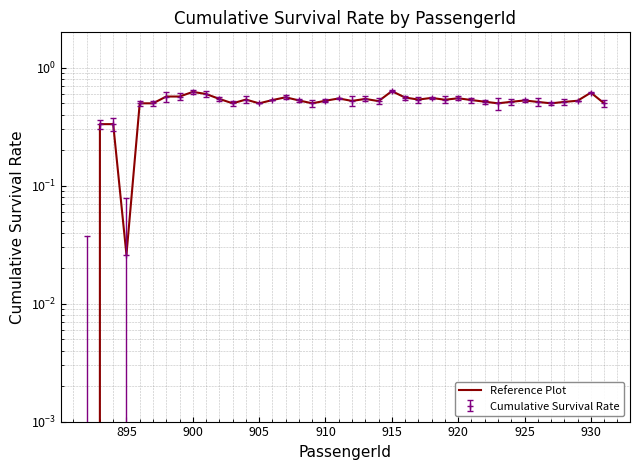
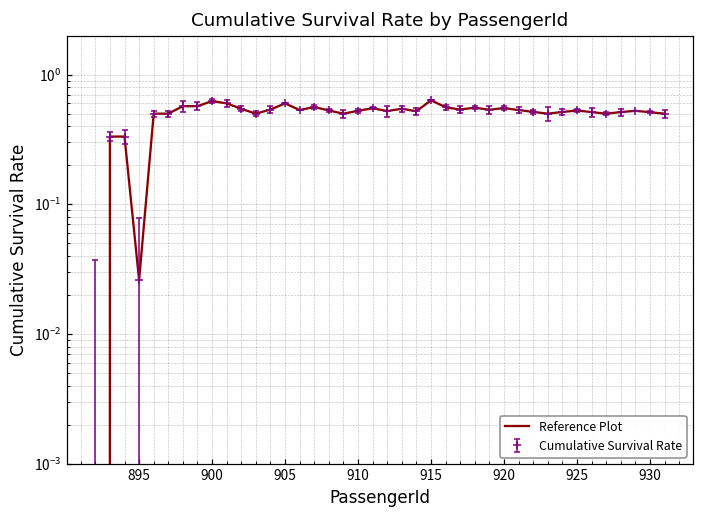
Reference Plot, 905: 0.5 -> 0.6
Reference Plot, 930: 0.6 -> 0.5
